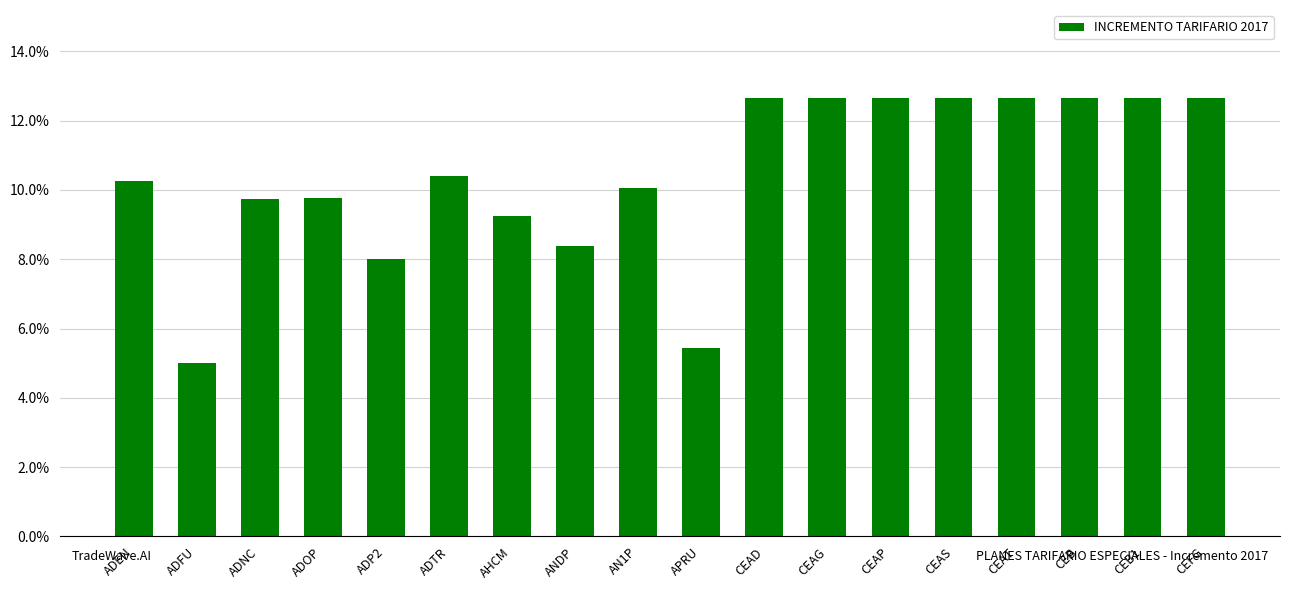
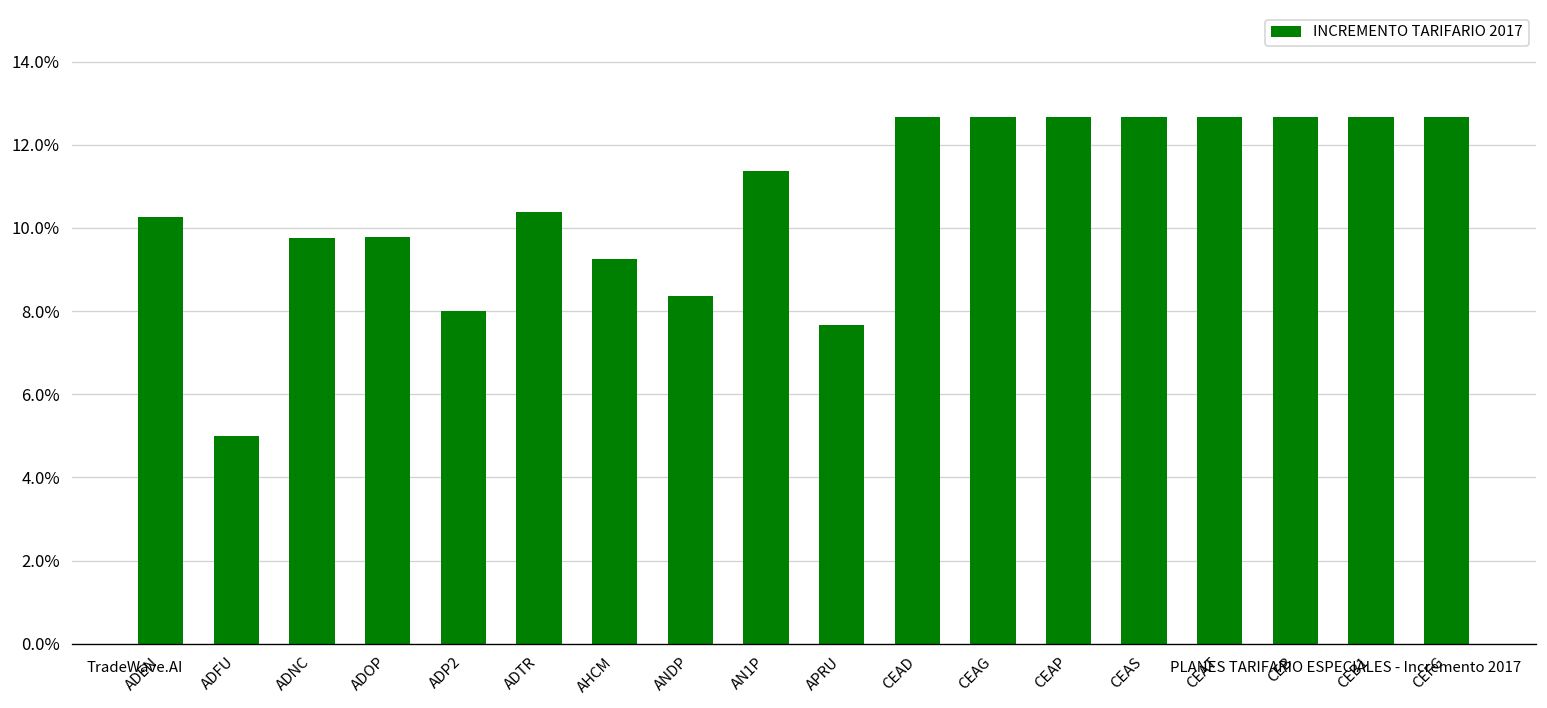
AN1P: 10.1% -> 11.4%
APRU: 5.5% -> 7.7%
